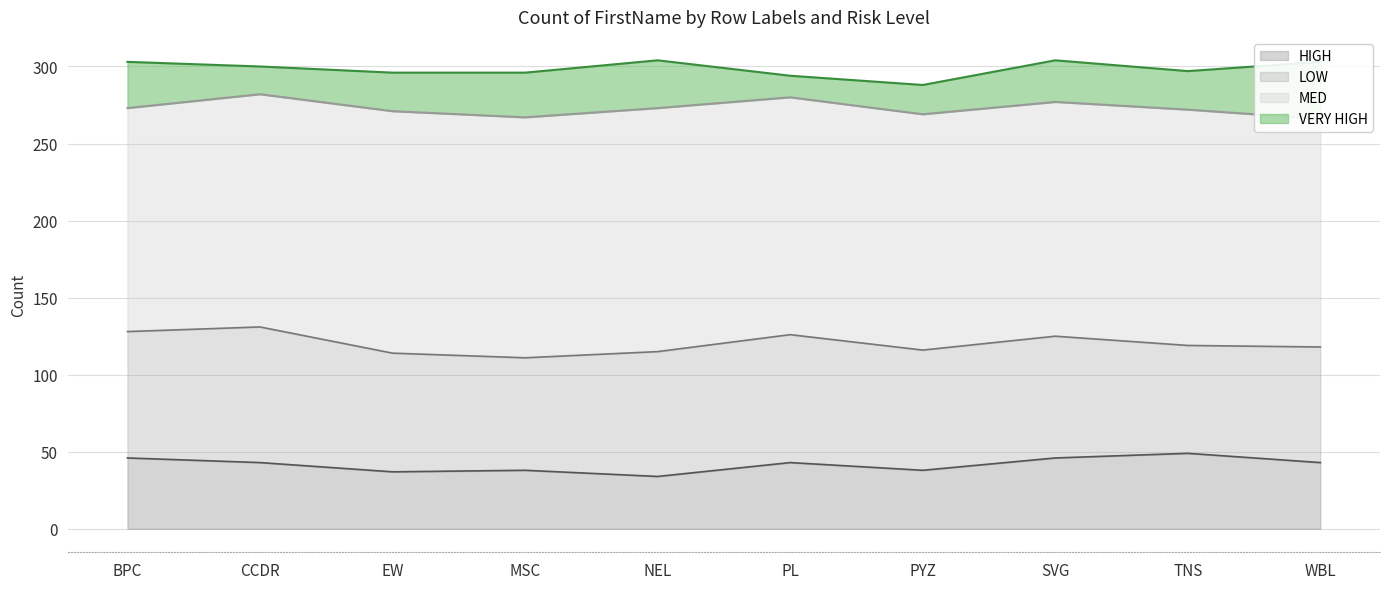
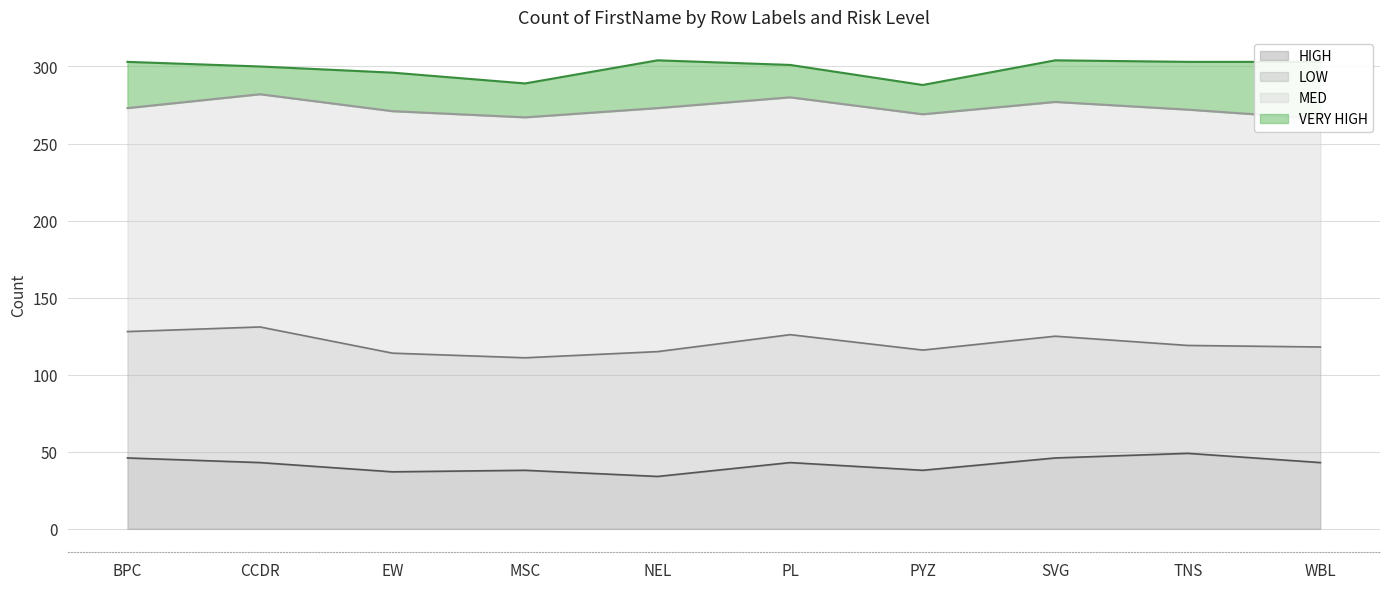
VERY HIGH, MSC: 29 -> 22
VERY HIGH, PL: 14 -> 21
VERY HIGH, TNS: 25 -> 31
